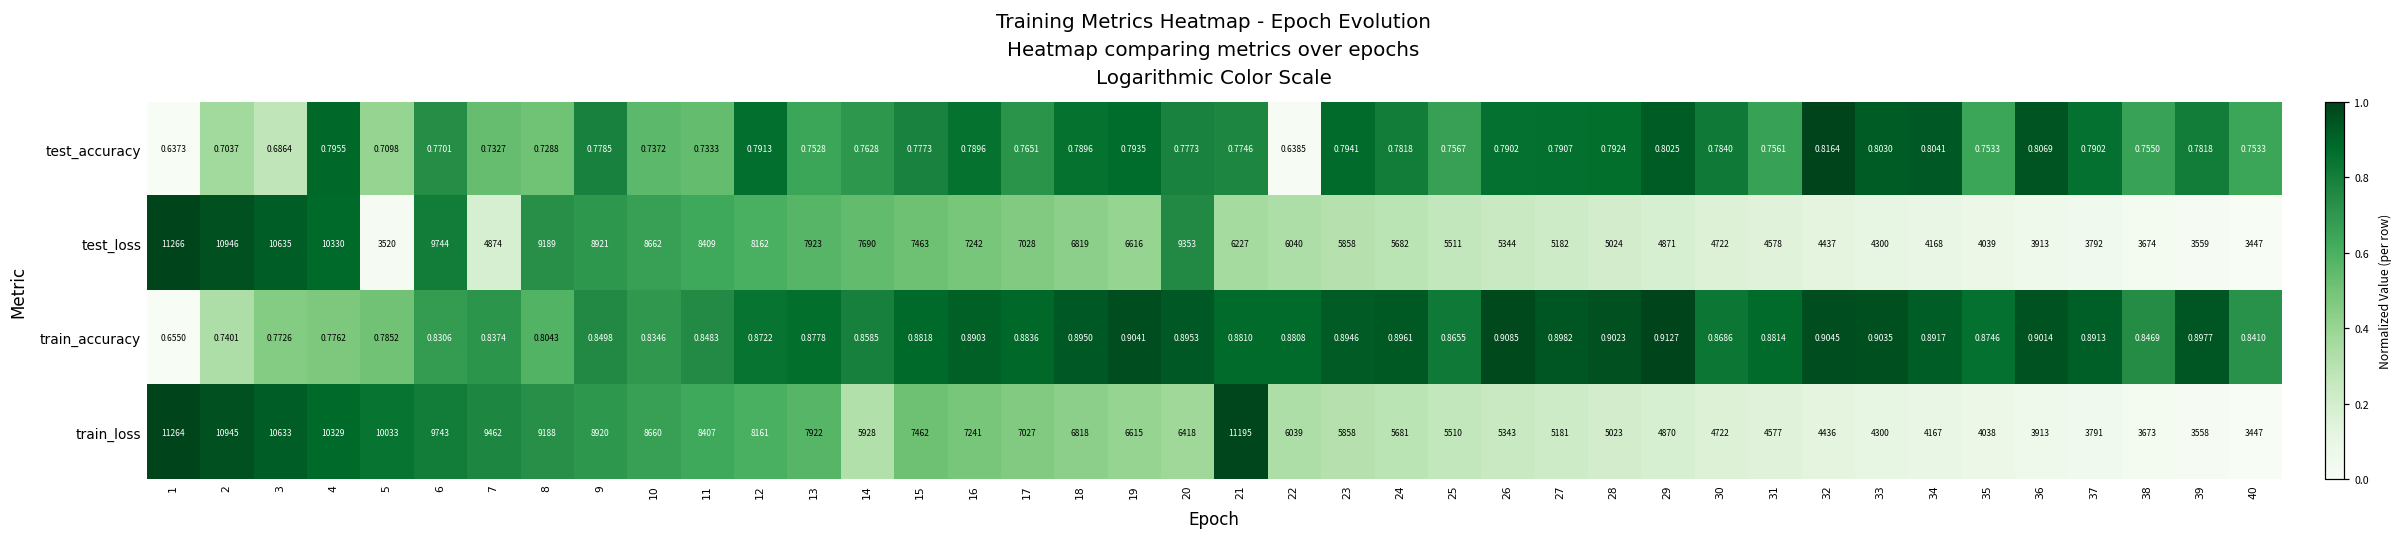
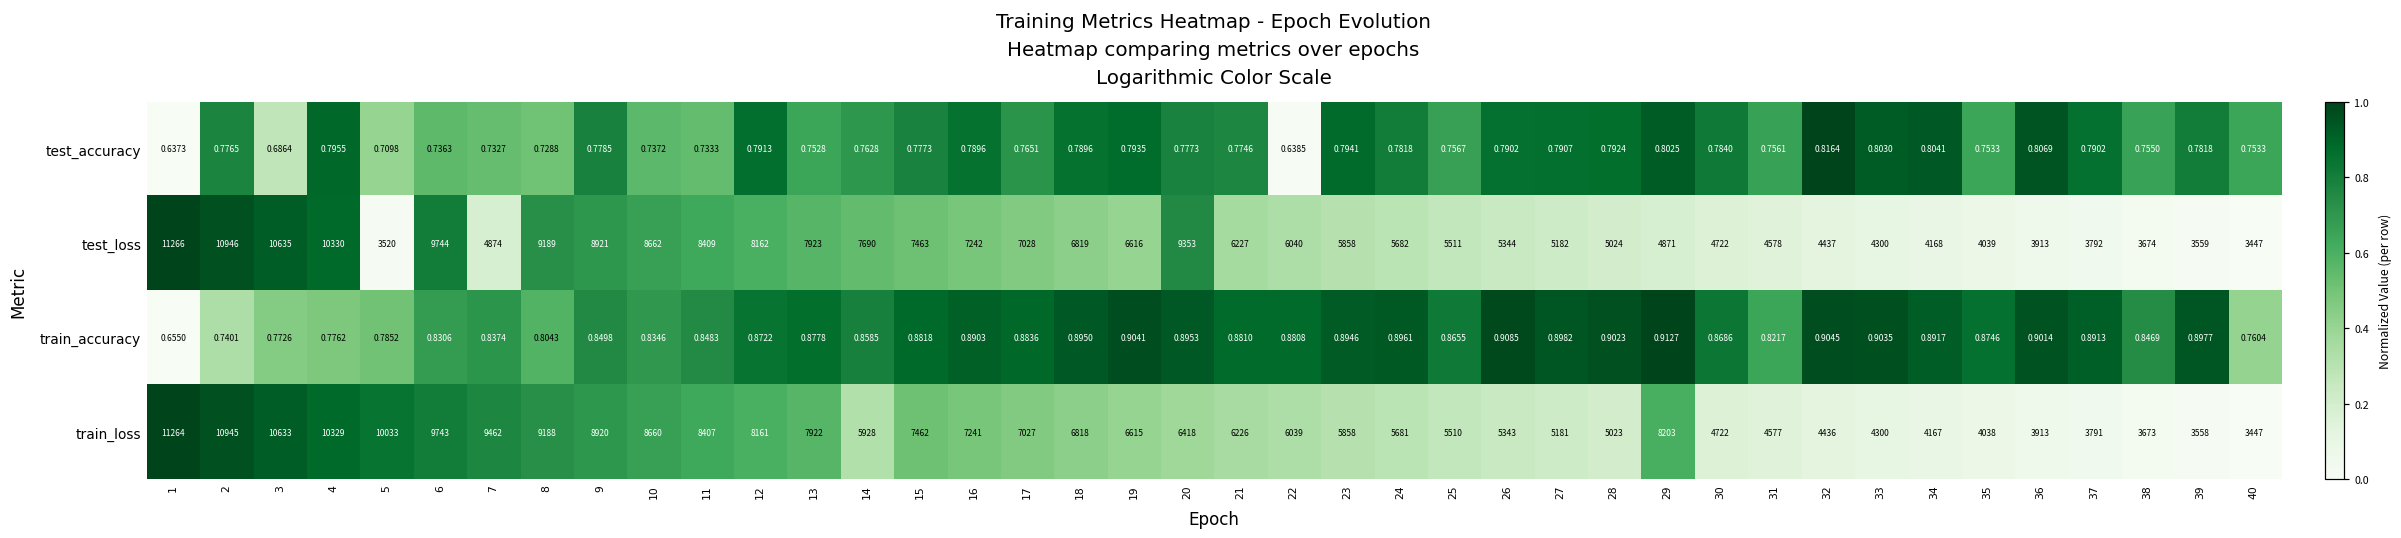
test_accuracy, 2: 0.7037 -> 0.7765
test_accuracy, 6: 0.7701 -> 0.7363
train_accuracy, 31: 0.8814 -> 0.8217
train_accuracy, 40: 0.8410 -> 0.7604
train_loss, 21: 11195 -> 6226
train_loss, 29: 4870 -> 8203
